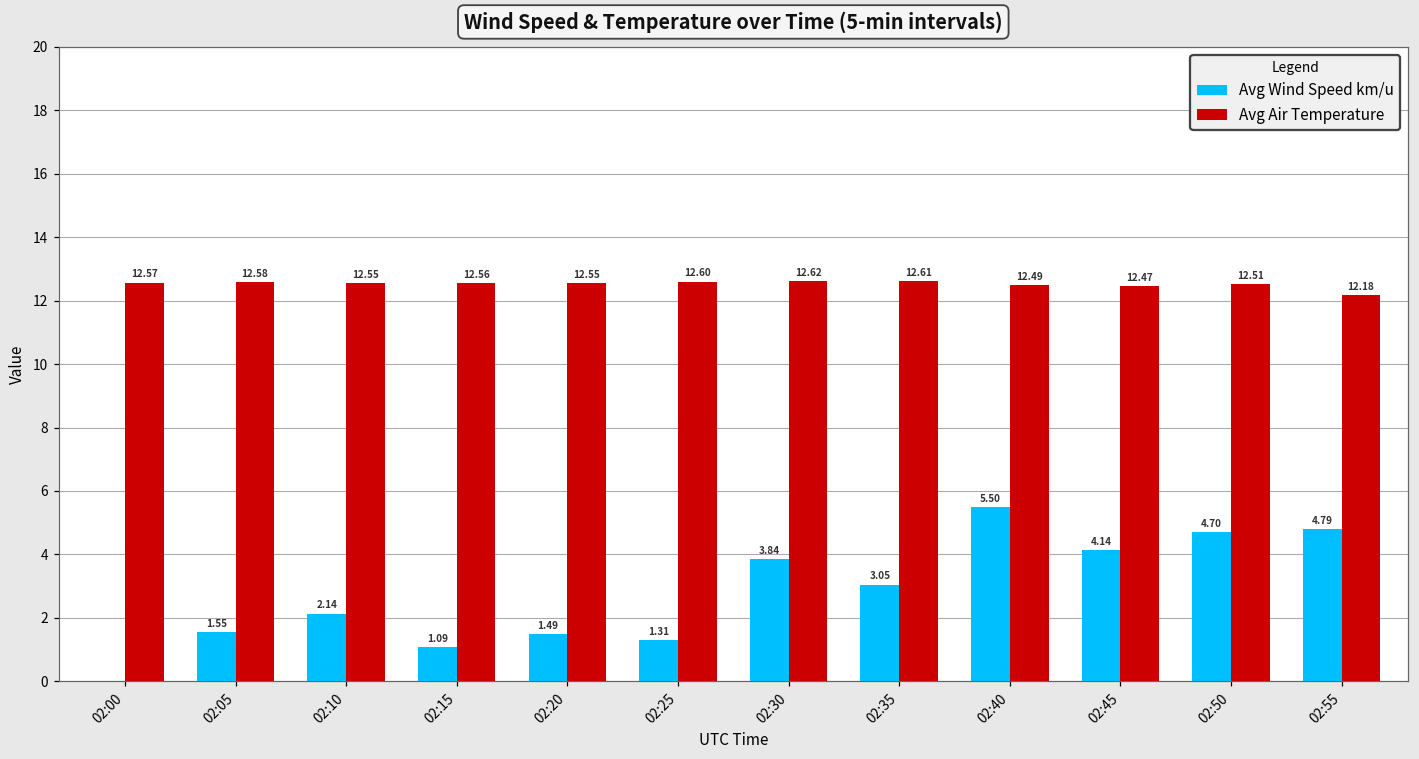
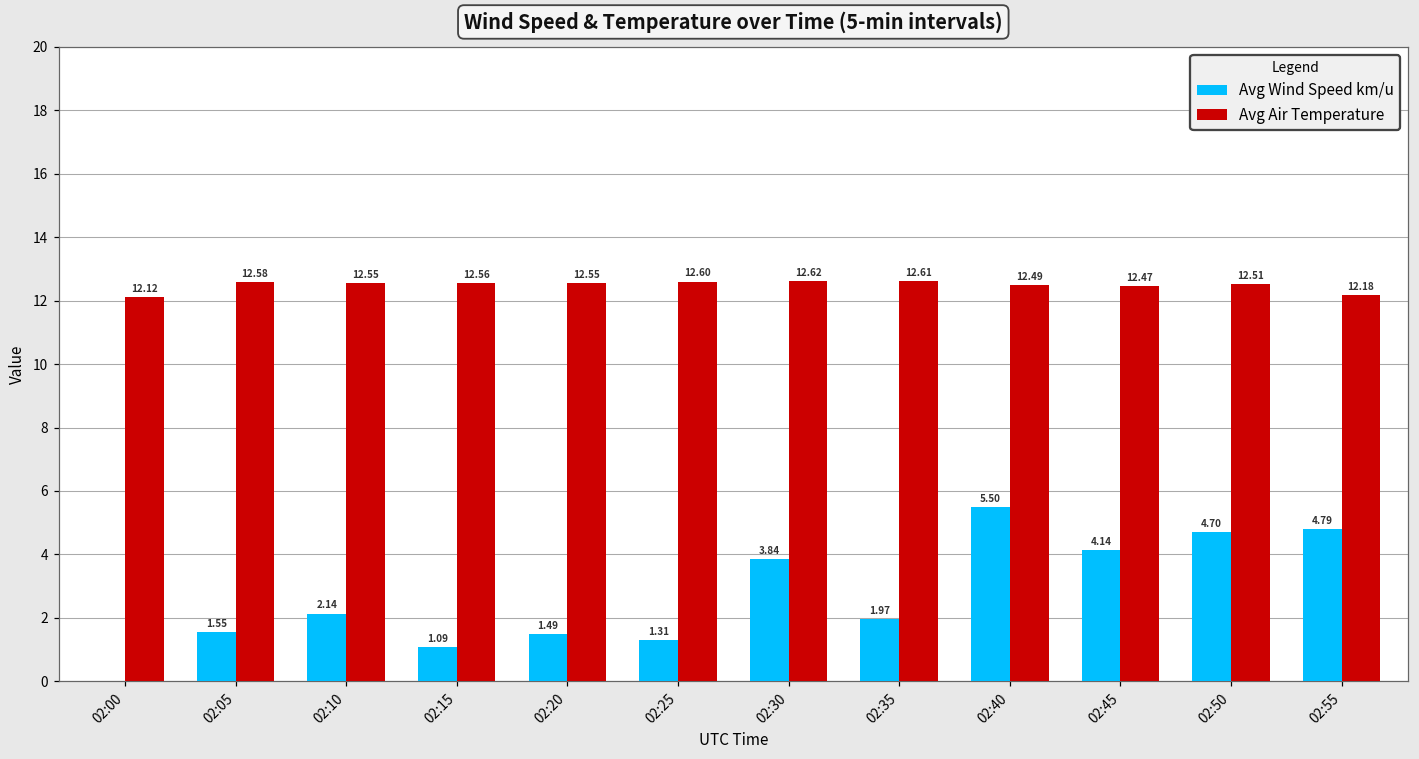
Avg Air Temperature, 02:00: 12.57 -> 12.12
Avg Wind Speed km/u, 02:35: 3.05 -> 1.97
